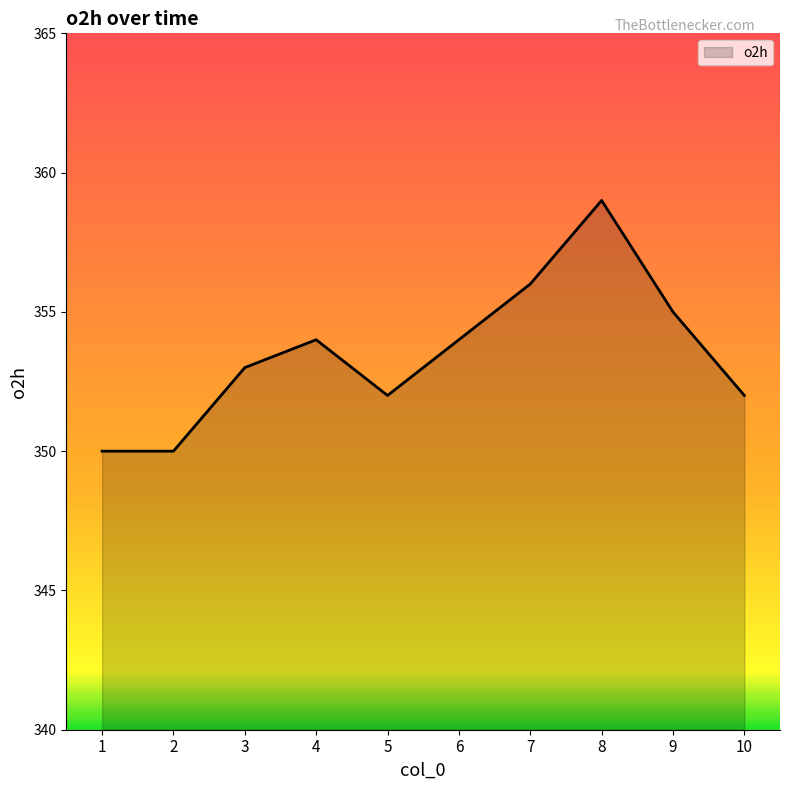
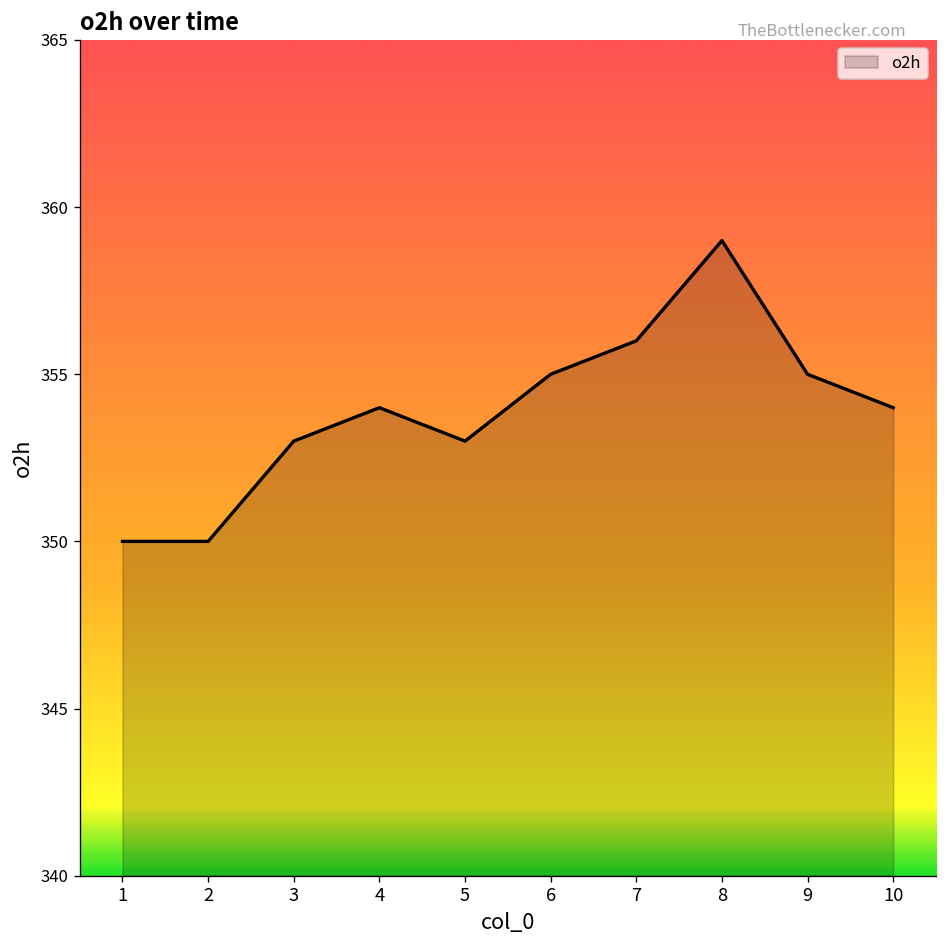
5: 352 -> 353
6: 354 -> 355
10: 352 -> 354
